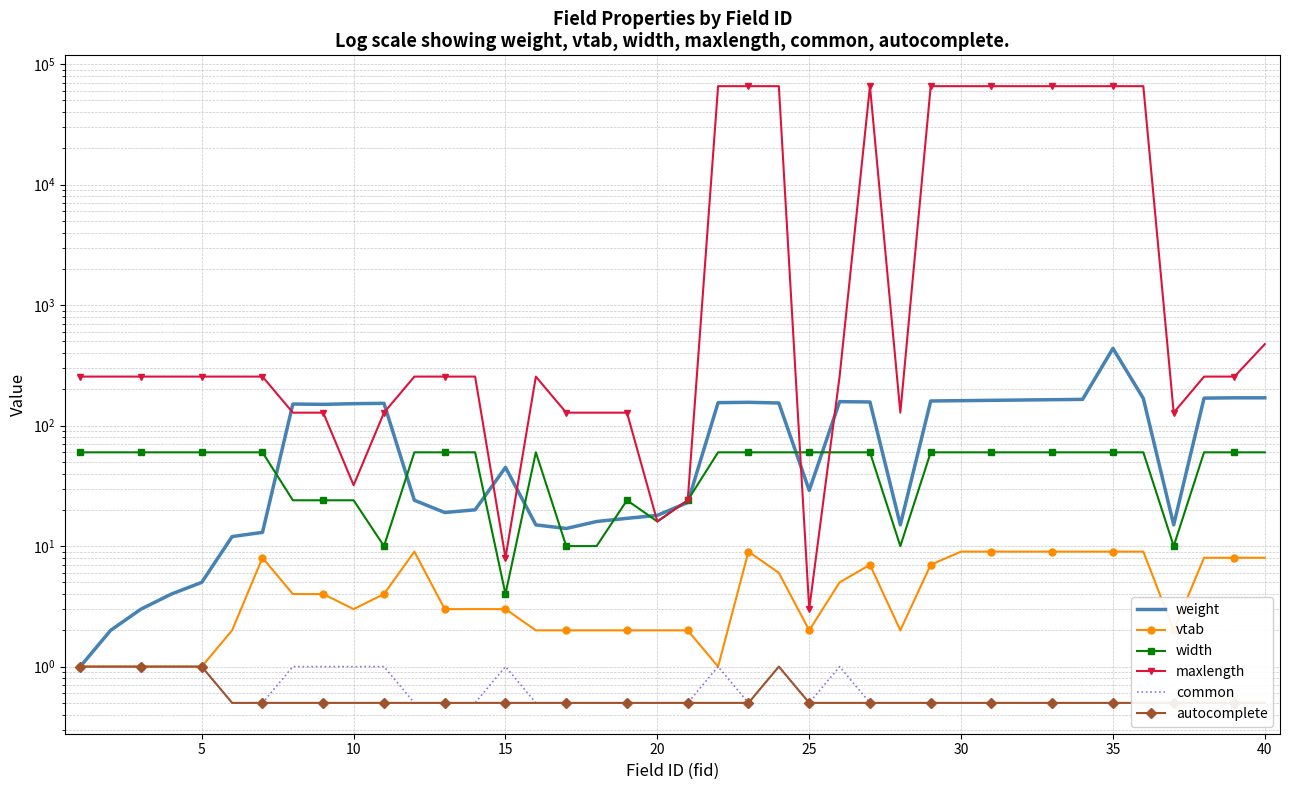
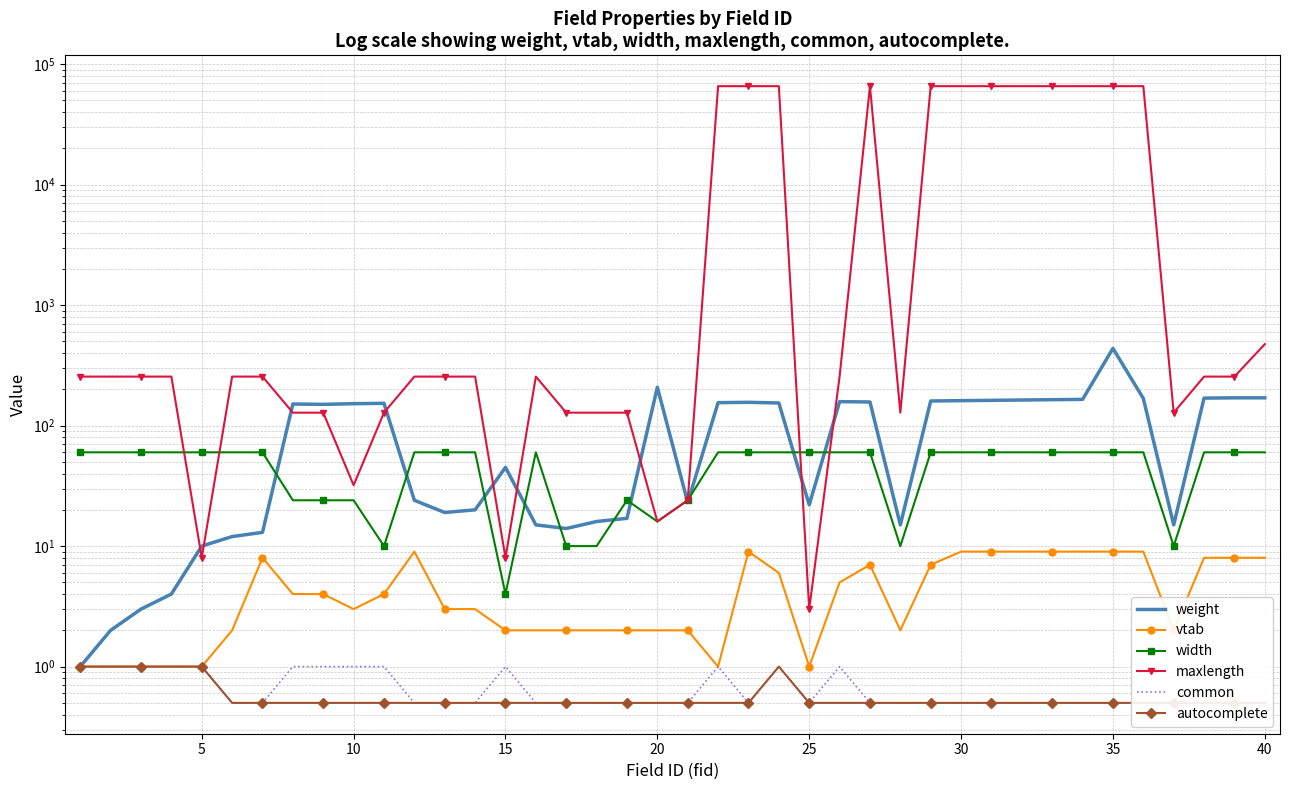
weight, 5: 5 -> 10
maxlength, 5: 260 -> 8
vtab, 15: 3 -> 2
weight, 20: 18 -> 210
weight, 25: 29 -> 22
vtab, 25: 2 -> 1
